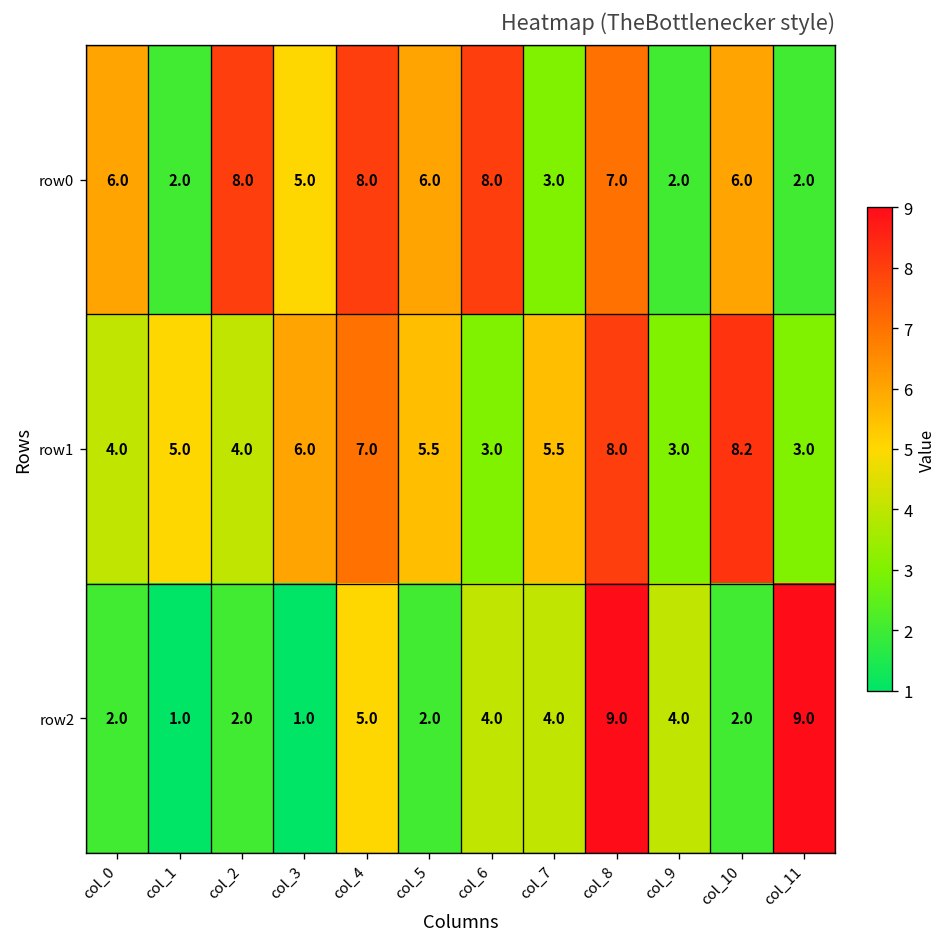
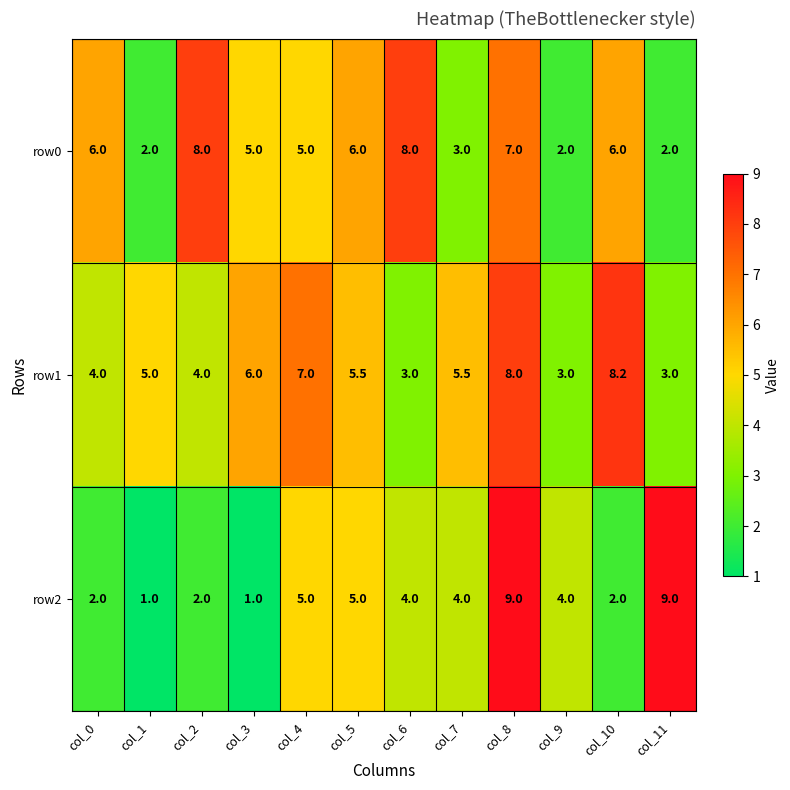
row0, col_4: 8.0 -> 5.0
row2, col_5: 2.0 -> 5.0
